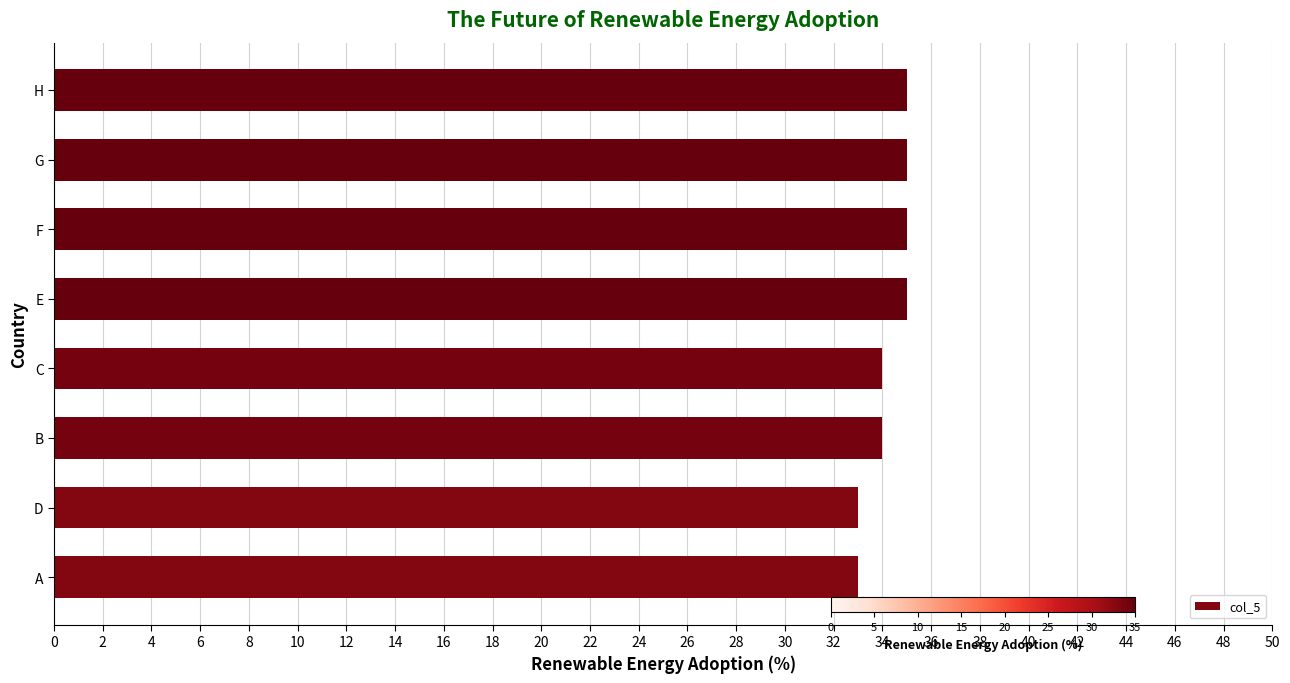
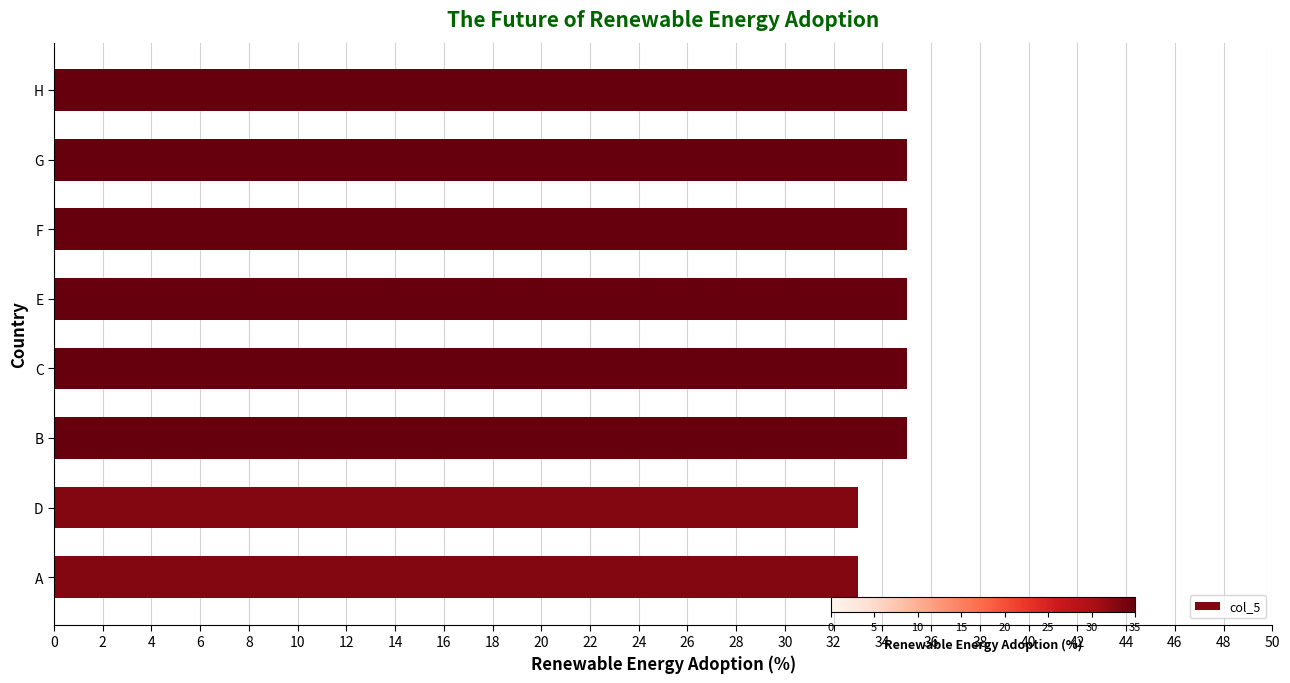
C: 34 -> 35
B: 34 -> 35
